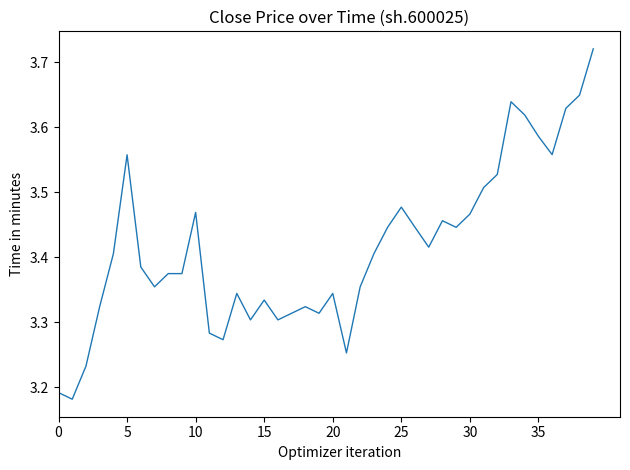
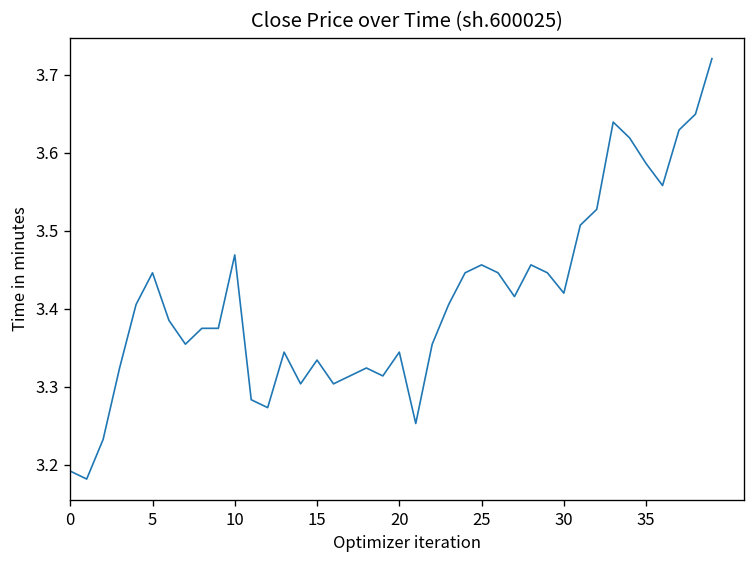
5: 3.56 -> 3.45
25: 3.48 -> 3.46
30: 3.47 -> 3.42
